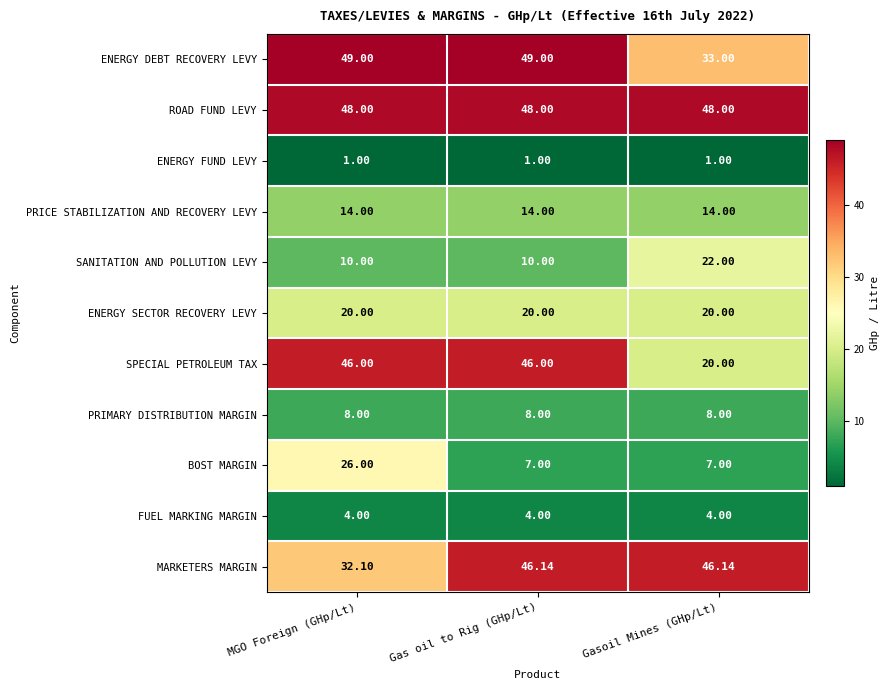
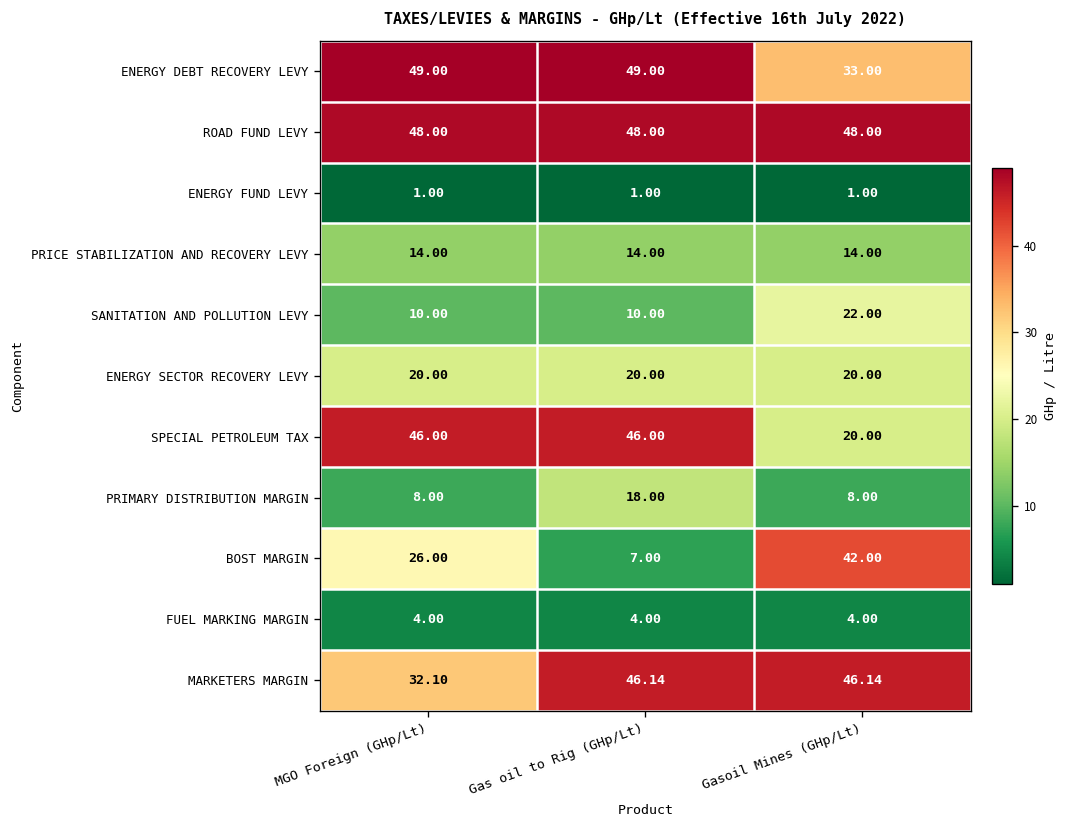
PRIMARY DISTRIBUTION MARGIN, Gas oil to Rig (GHp/Lt): 8.00 -> 18.00
BOST MARGIN, Gasoil Mines (GHp/Lt): 7.00 -> 42.00
